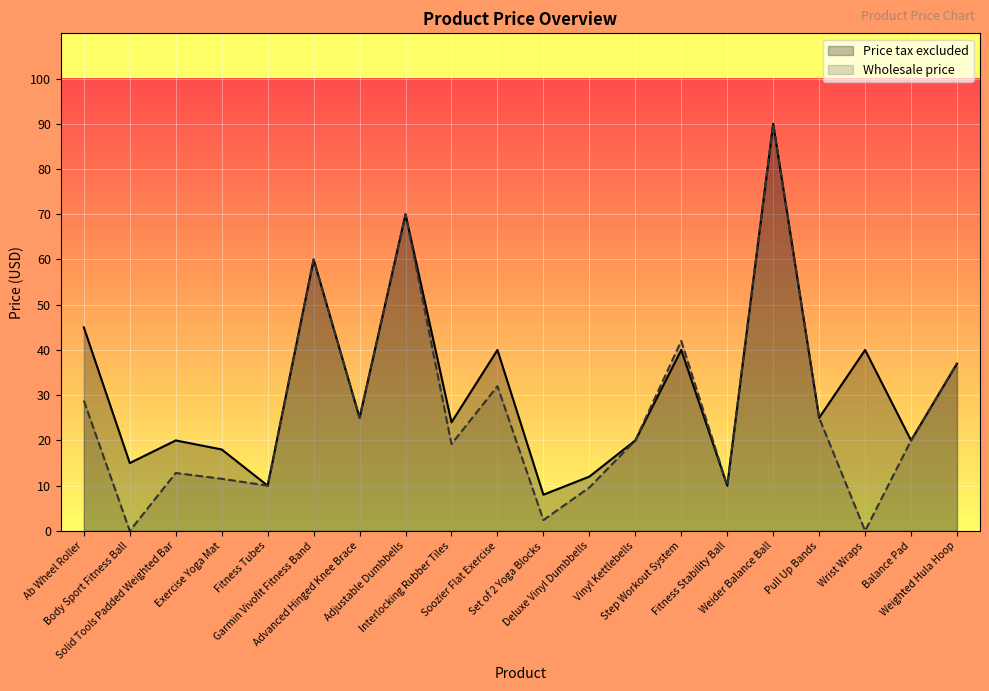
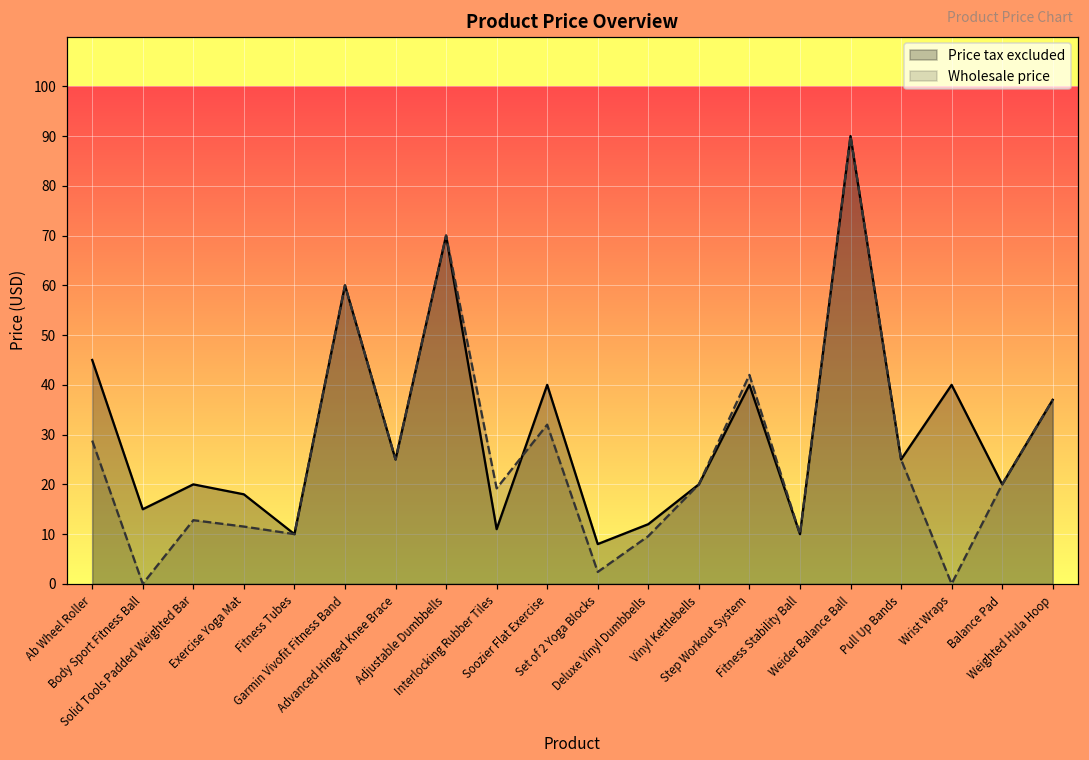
Price tax excluded, Interlocking Rubber Tiles: 24 -> 11
